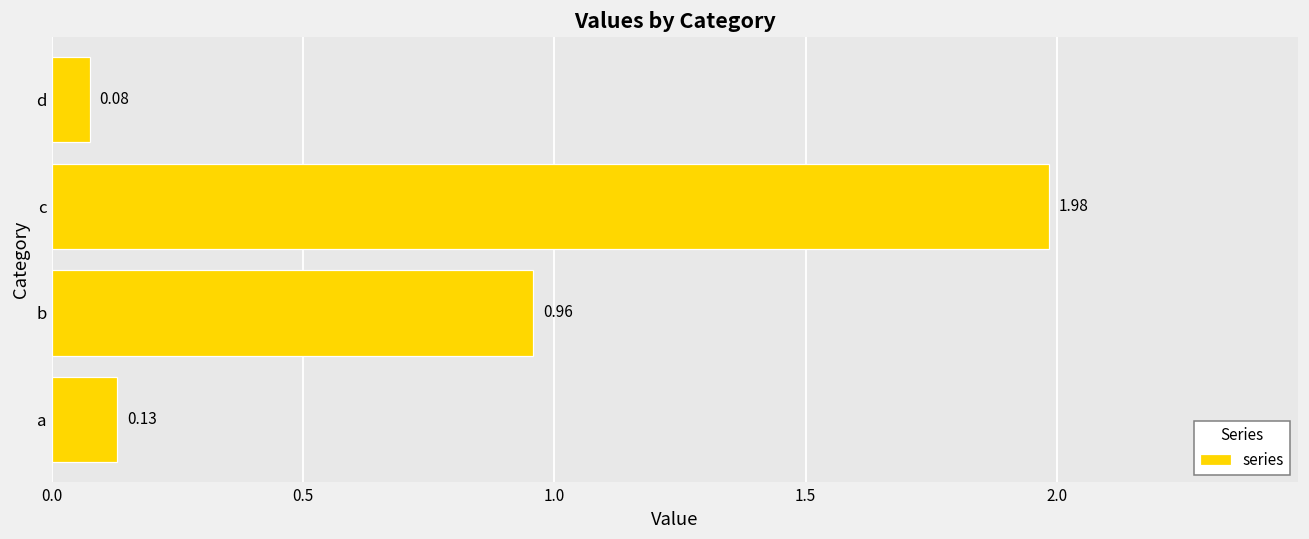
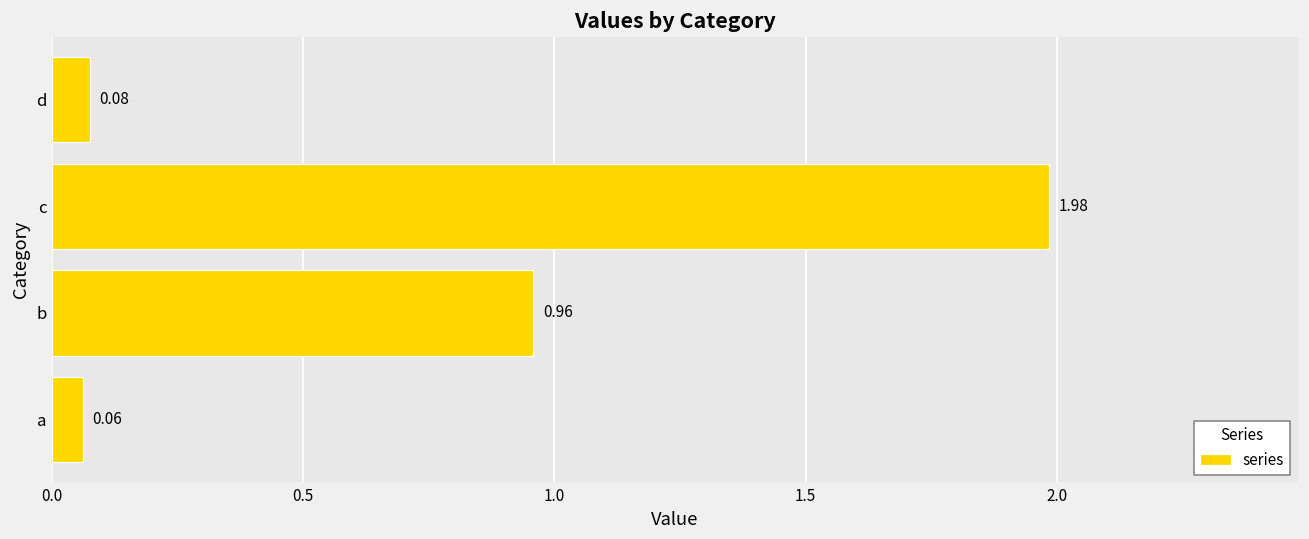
a: 0.13 -> 0.06
